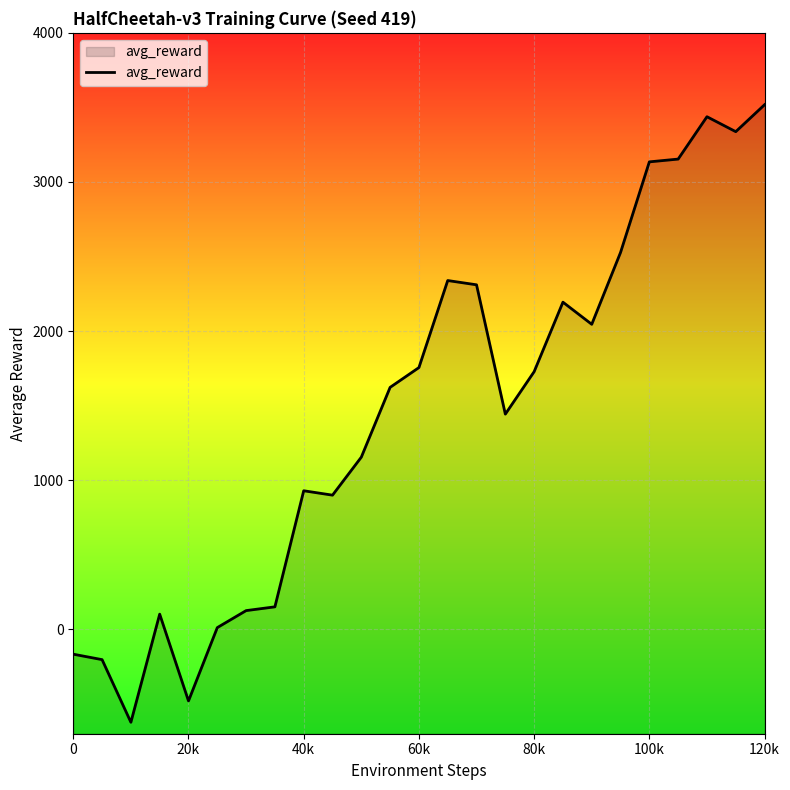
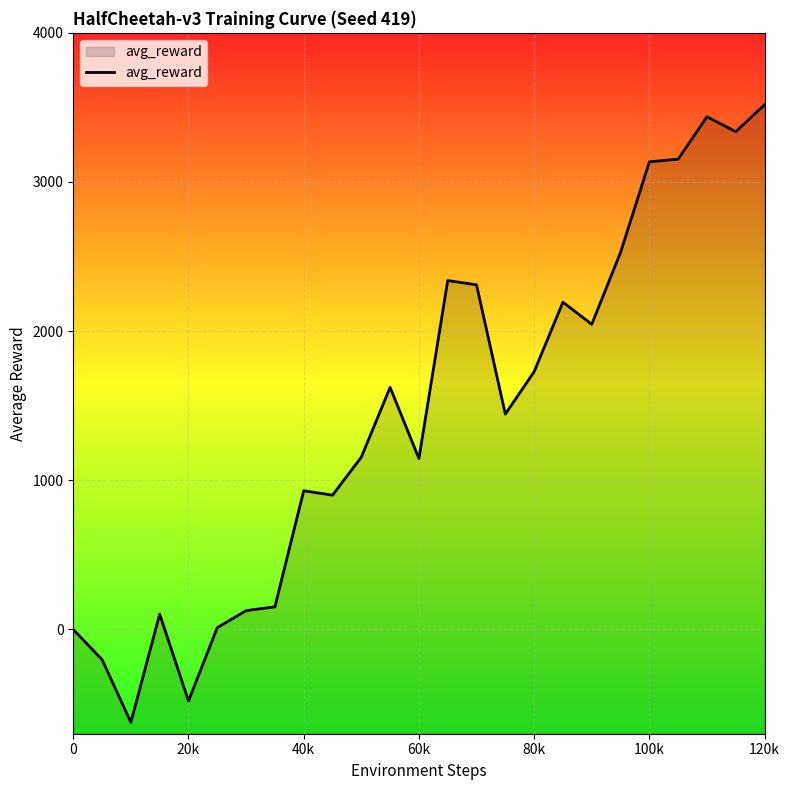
0: -170 -> 0
60k: 1760 -> 1150
